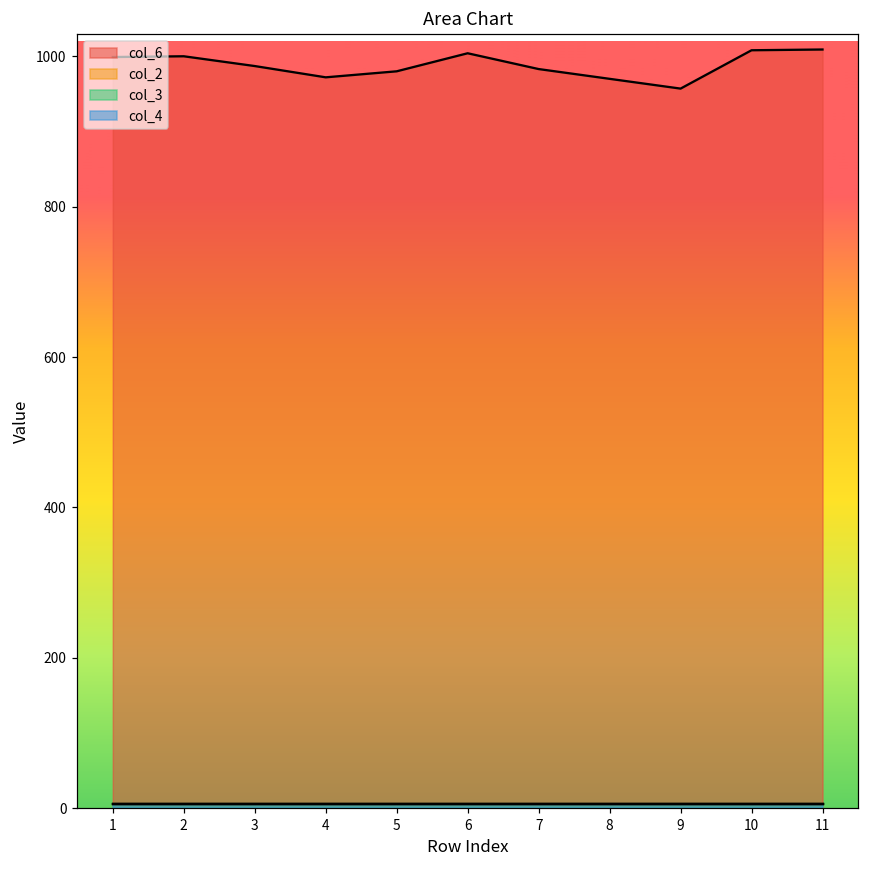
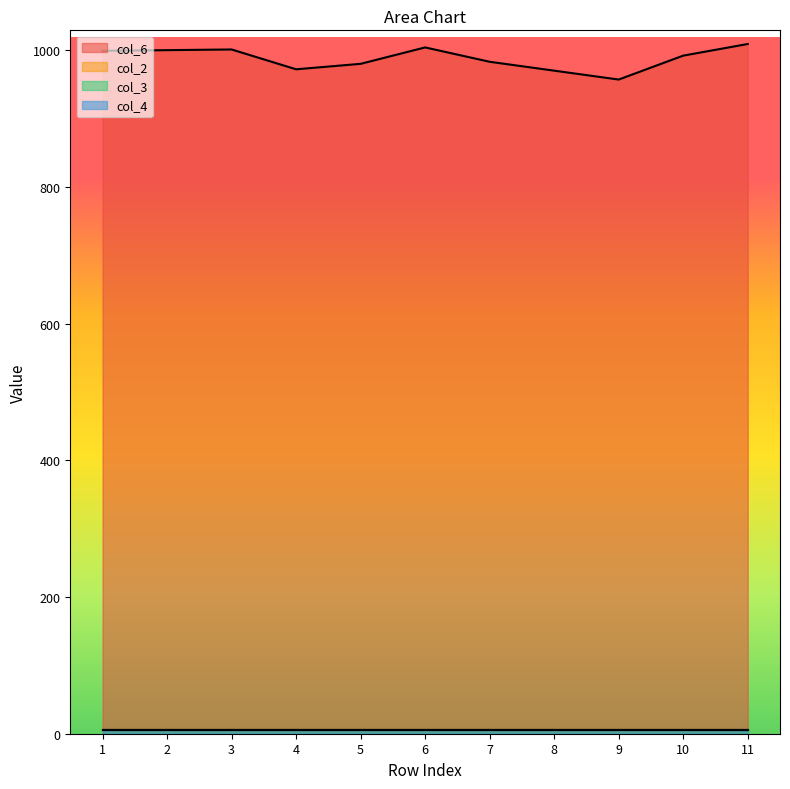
col_6, 3: 990 -> 1000
col_6, 10: 1010 -> 990
